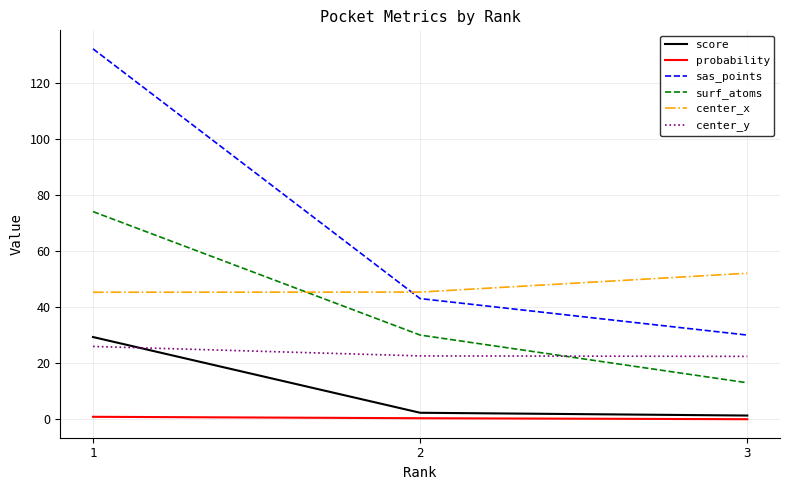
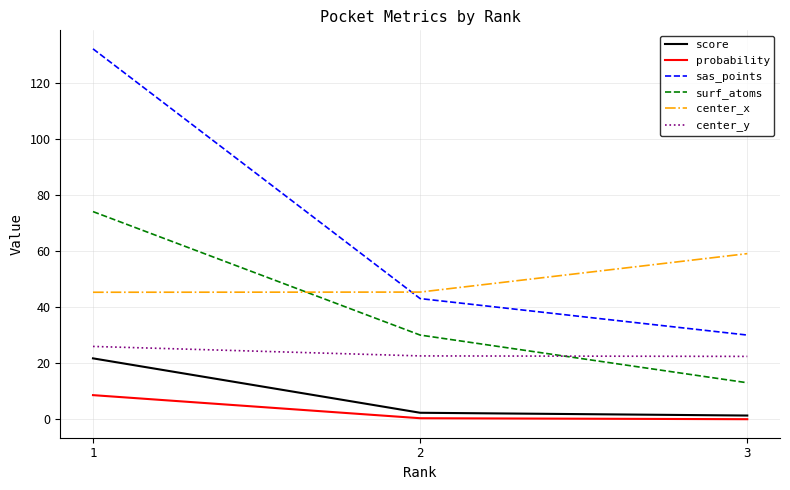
score, 1: 29 -> 22
probability, 1: 1 -> 9
center_x, 3: 52 -> 59
